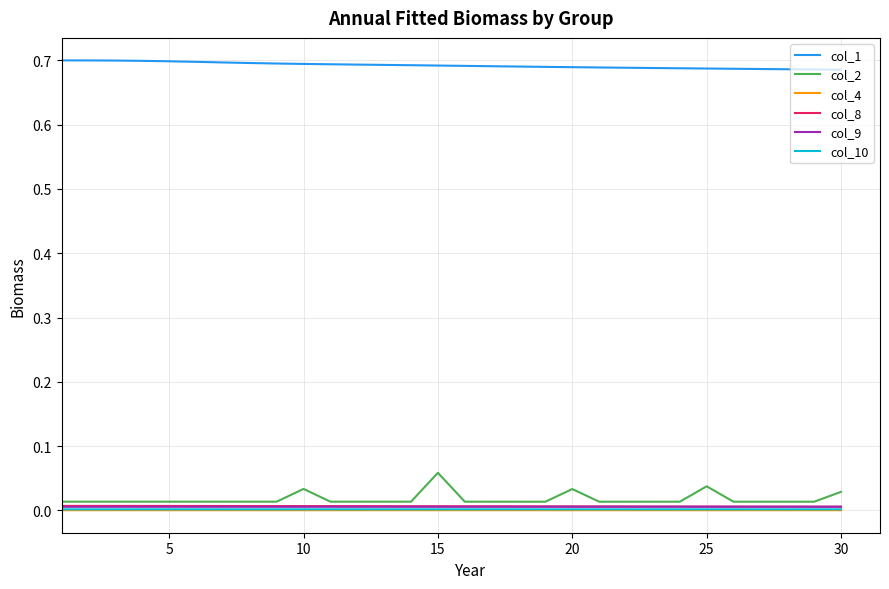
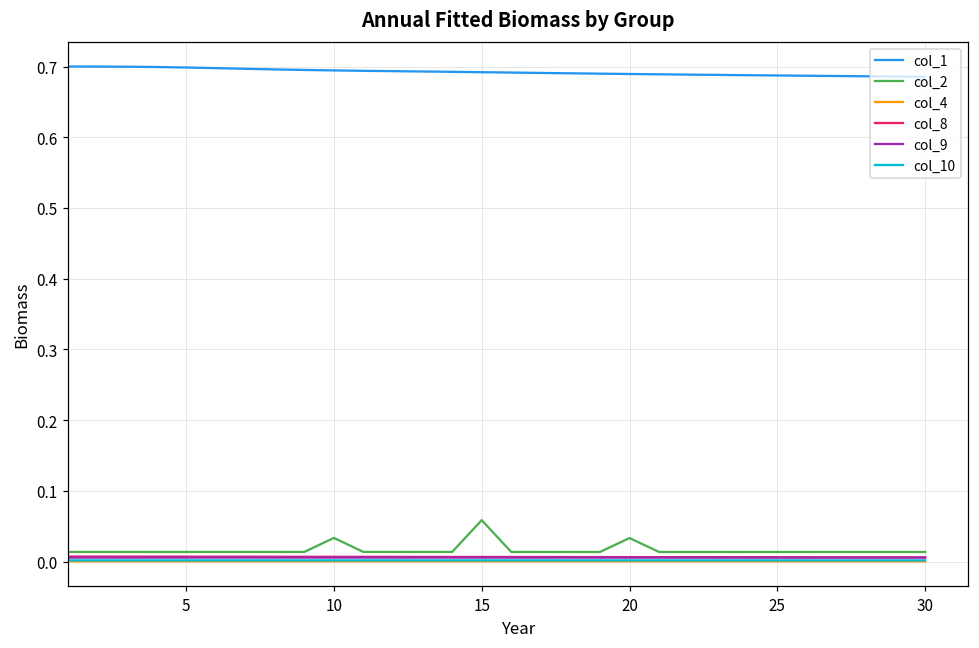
col_2, 25: 0.04 -> 0.01
col_2, 30: 0.03 -> 0.01
